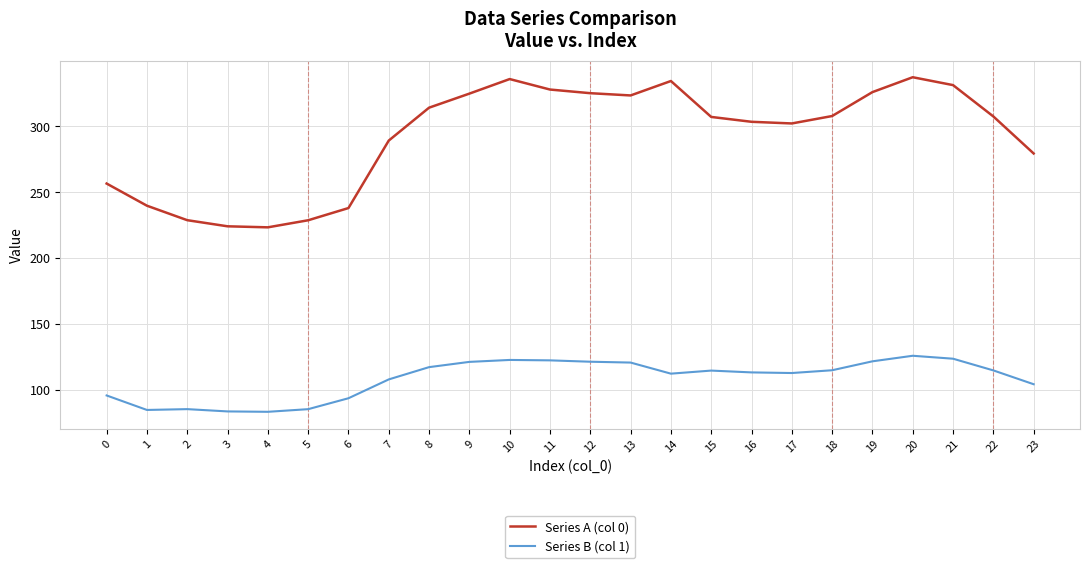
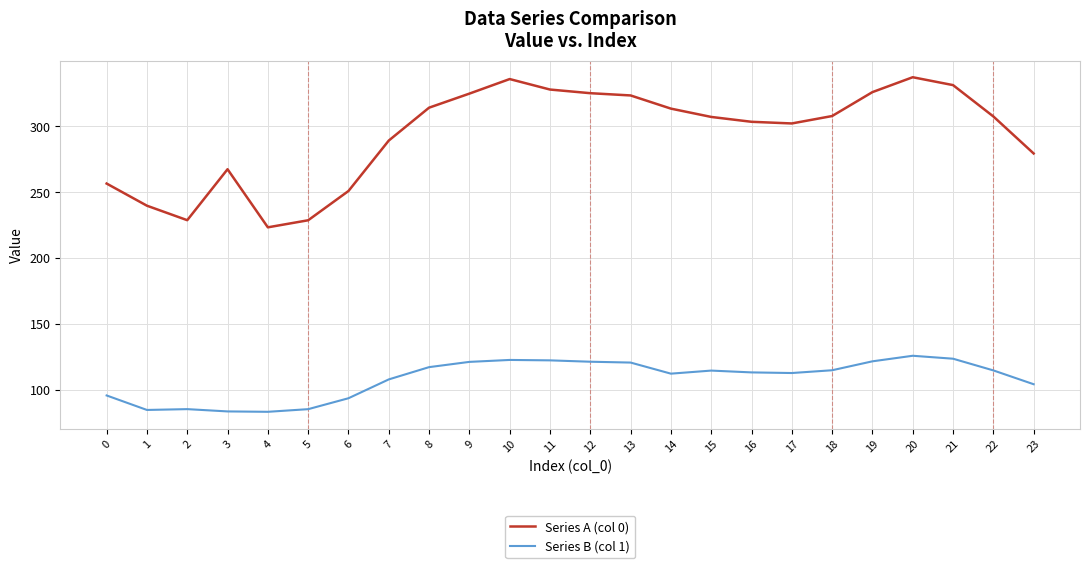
Series A (col 0), 3: 224 -> 267
Series A (col 0), 6: 238 -> 251
Series A (col 0), 14: 334 -> 313
